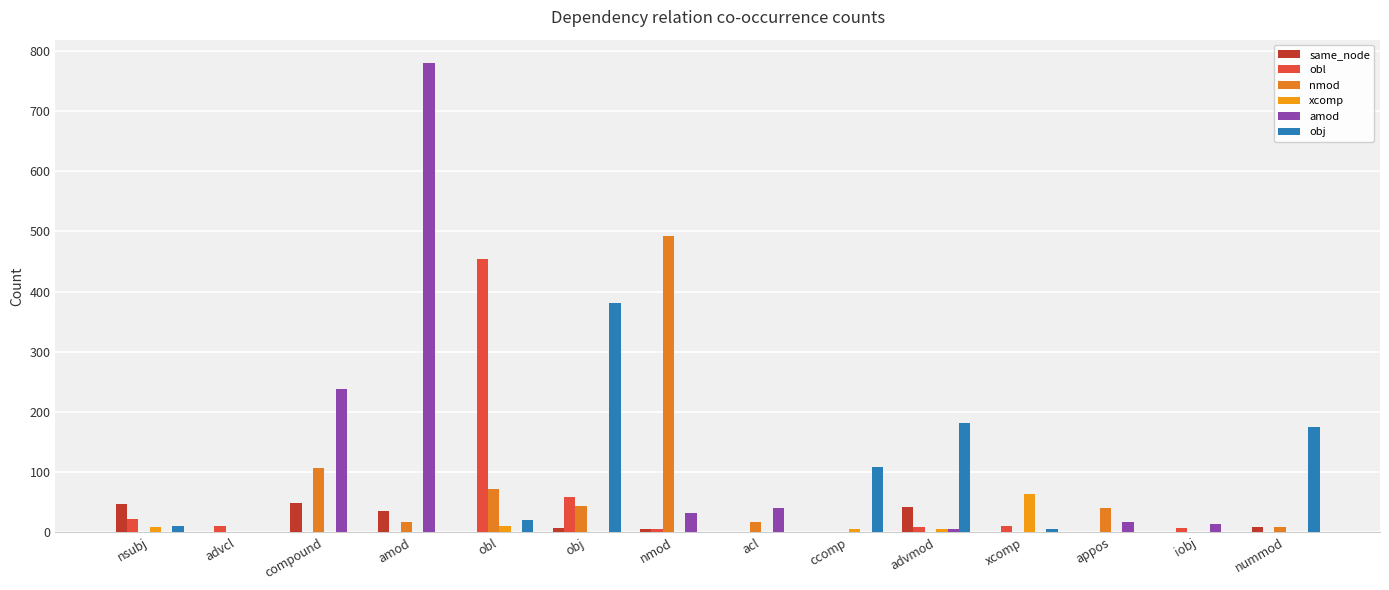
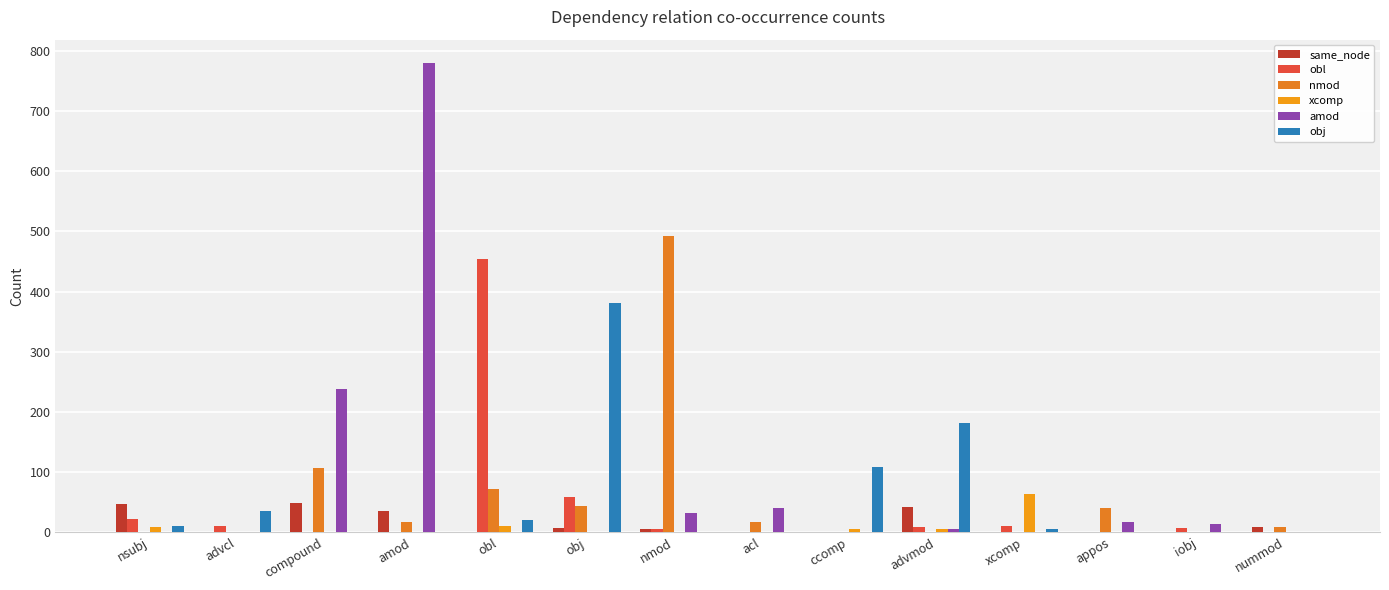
obj, advcl: 0 -> 40
obj, nummod: 180 -> 0
